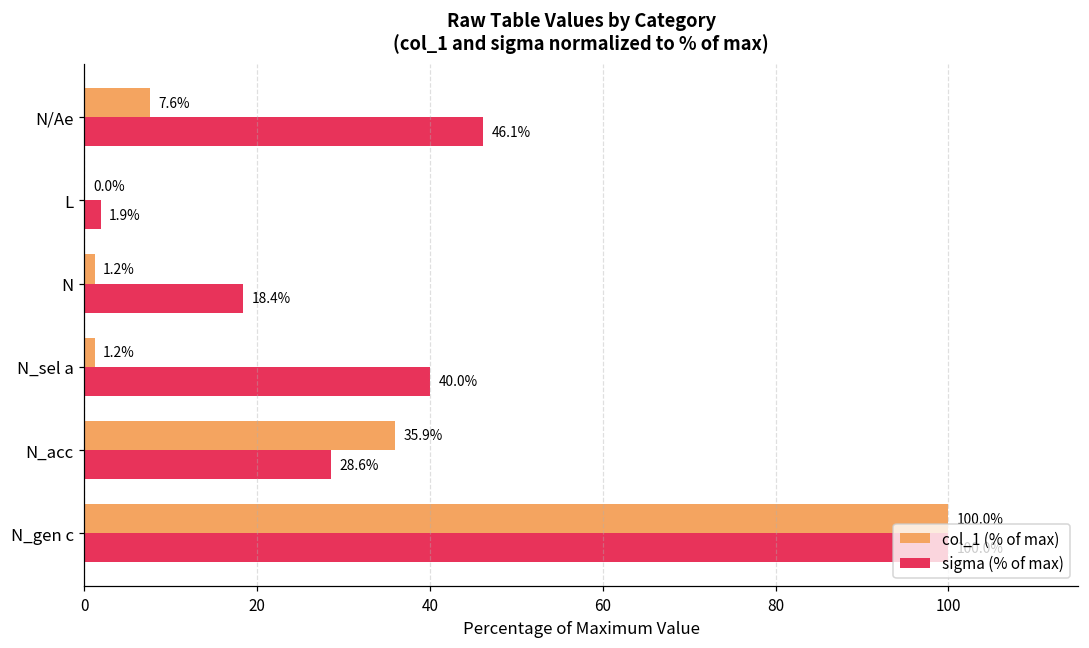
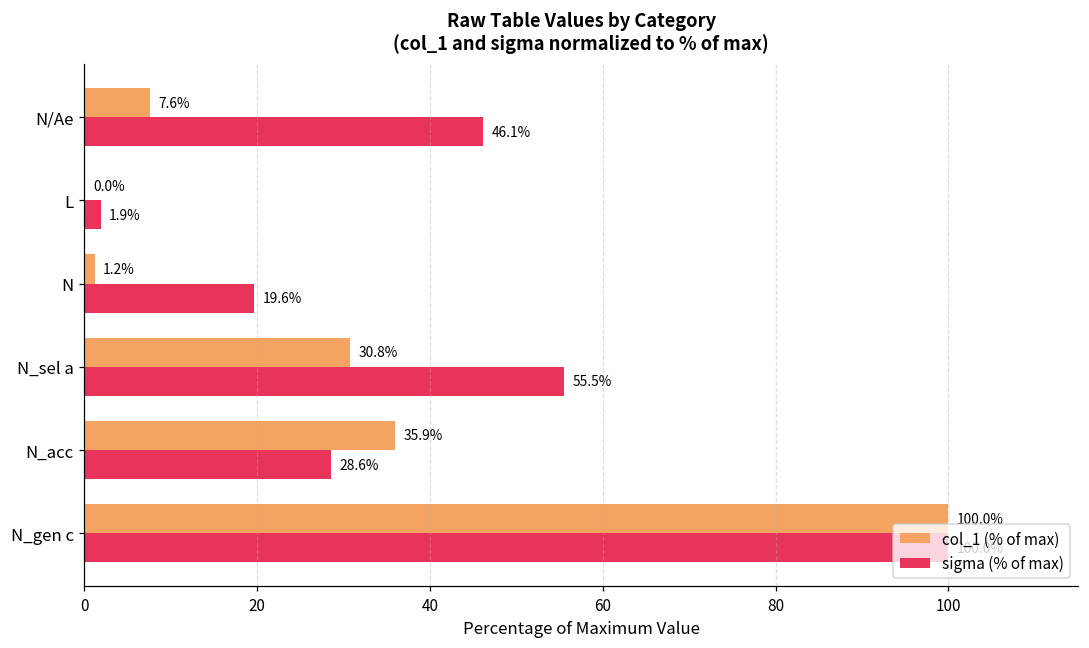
sigma (% of max), N: 18.4% -> 19.6%
col_1 (% of max), N_sel a: 1.2% -> 30.8%
sigma (% of max), N_sel a: 40.0% -> 55.5%
